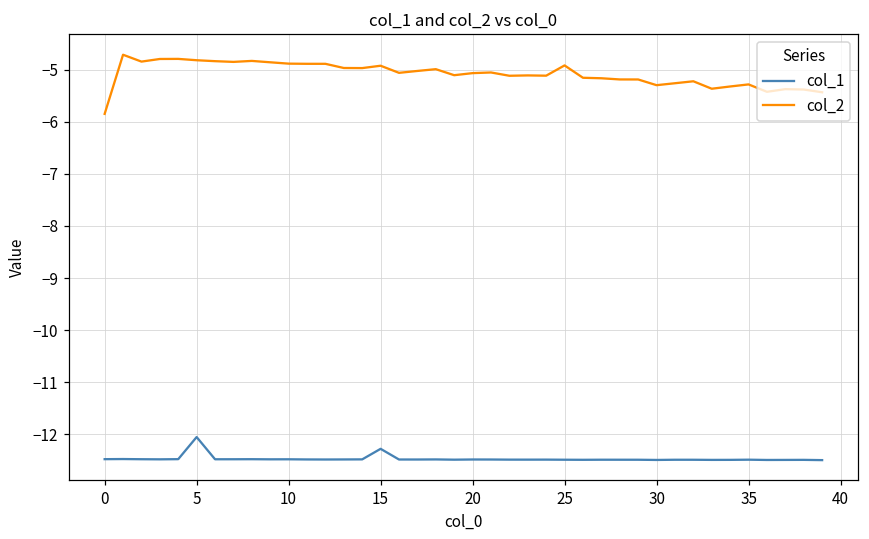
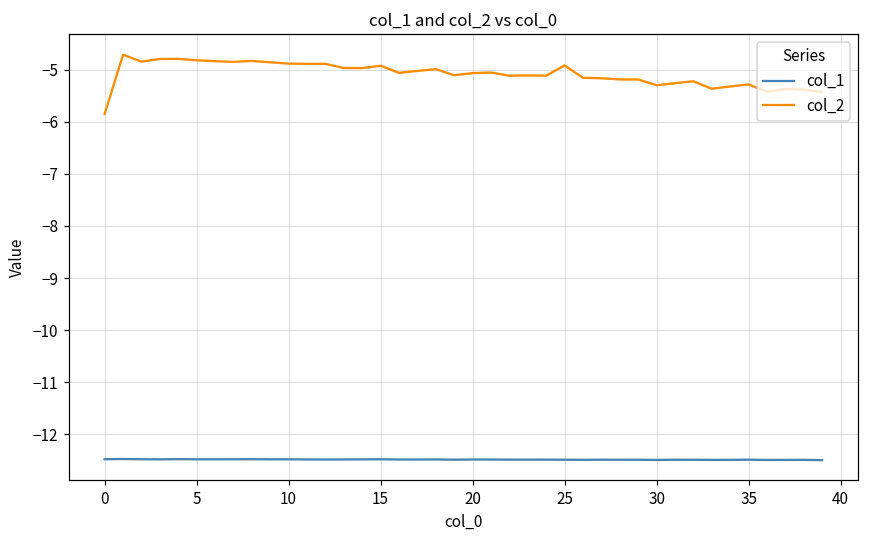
col_1, 5: -12.1 -> -12.5
col_1, 15: -12.3 -> -12.5
